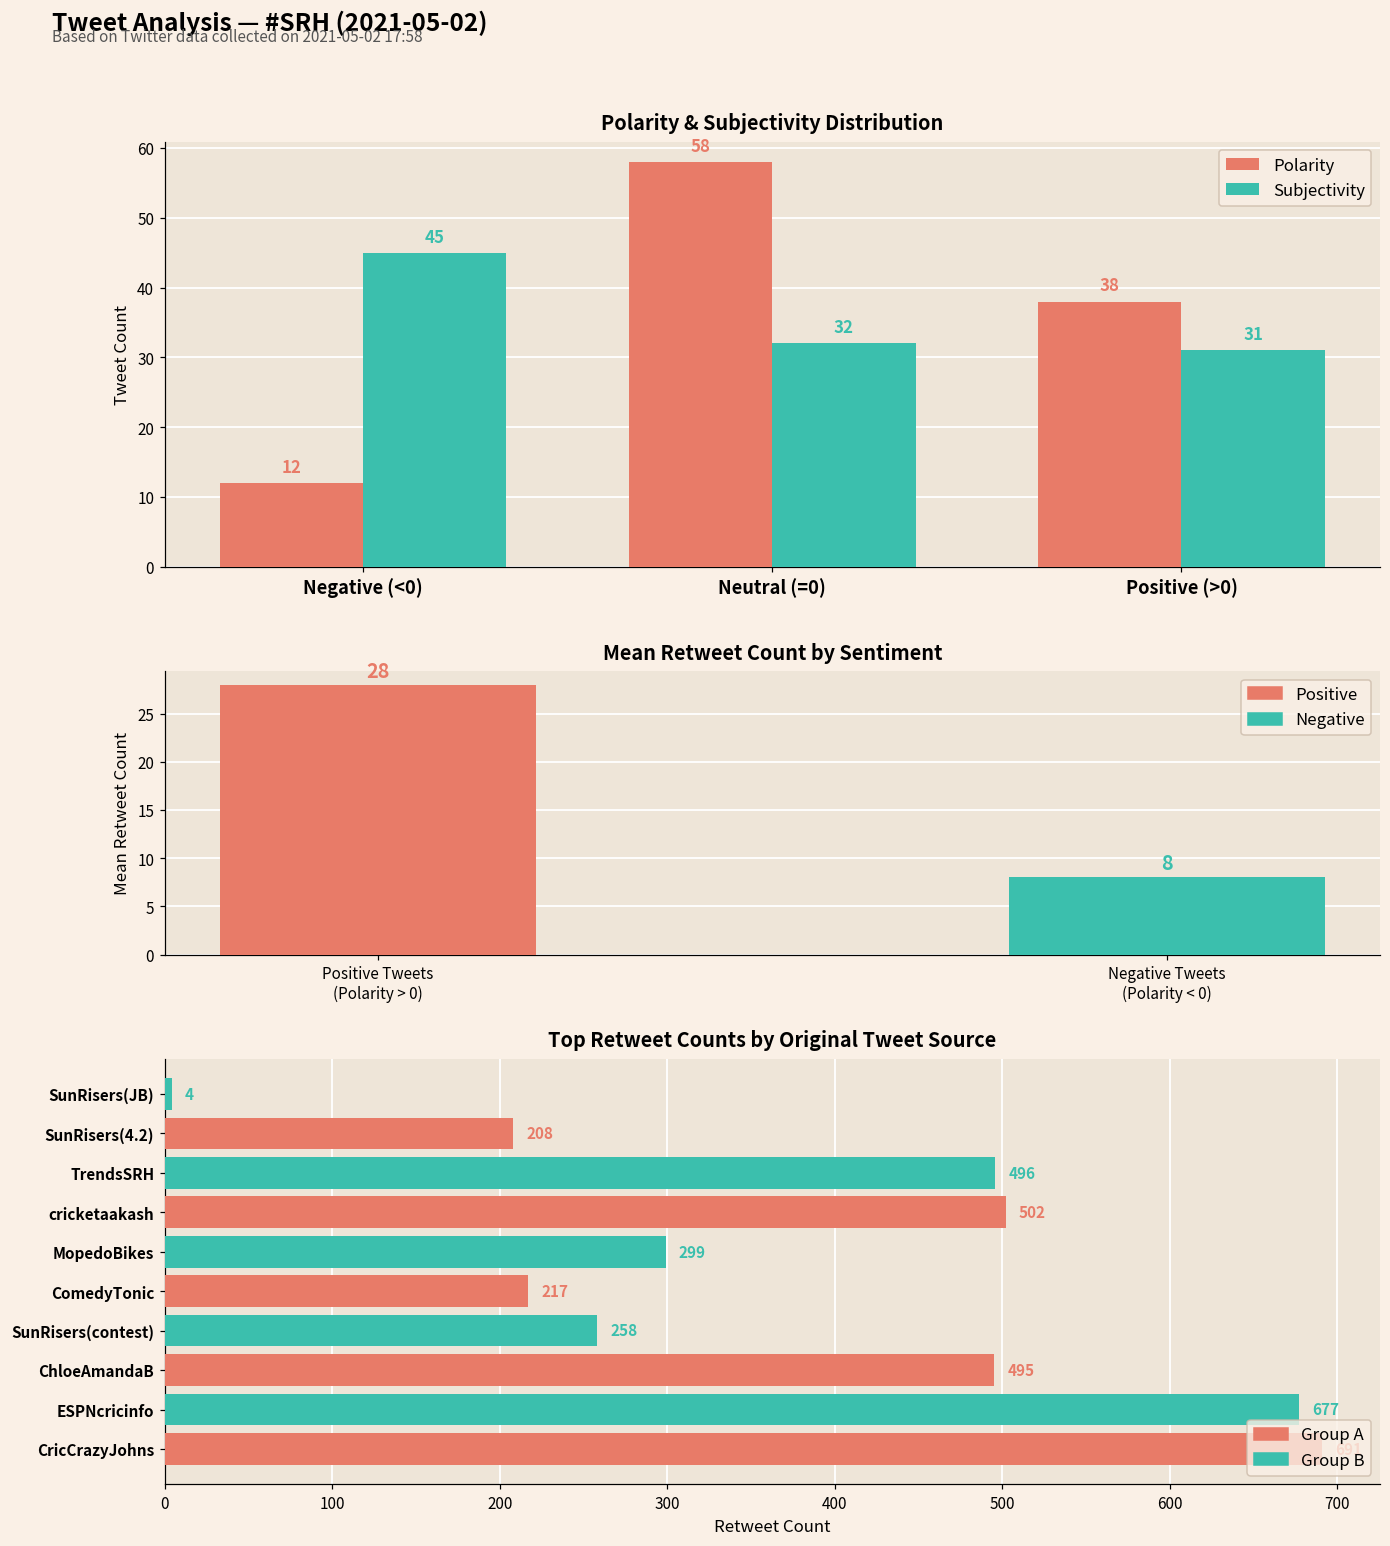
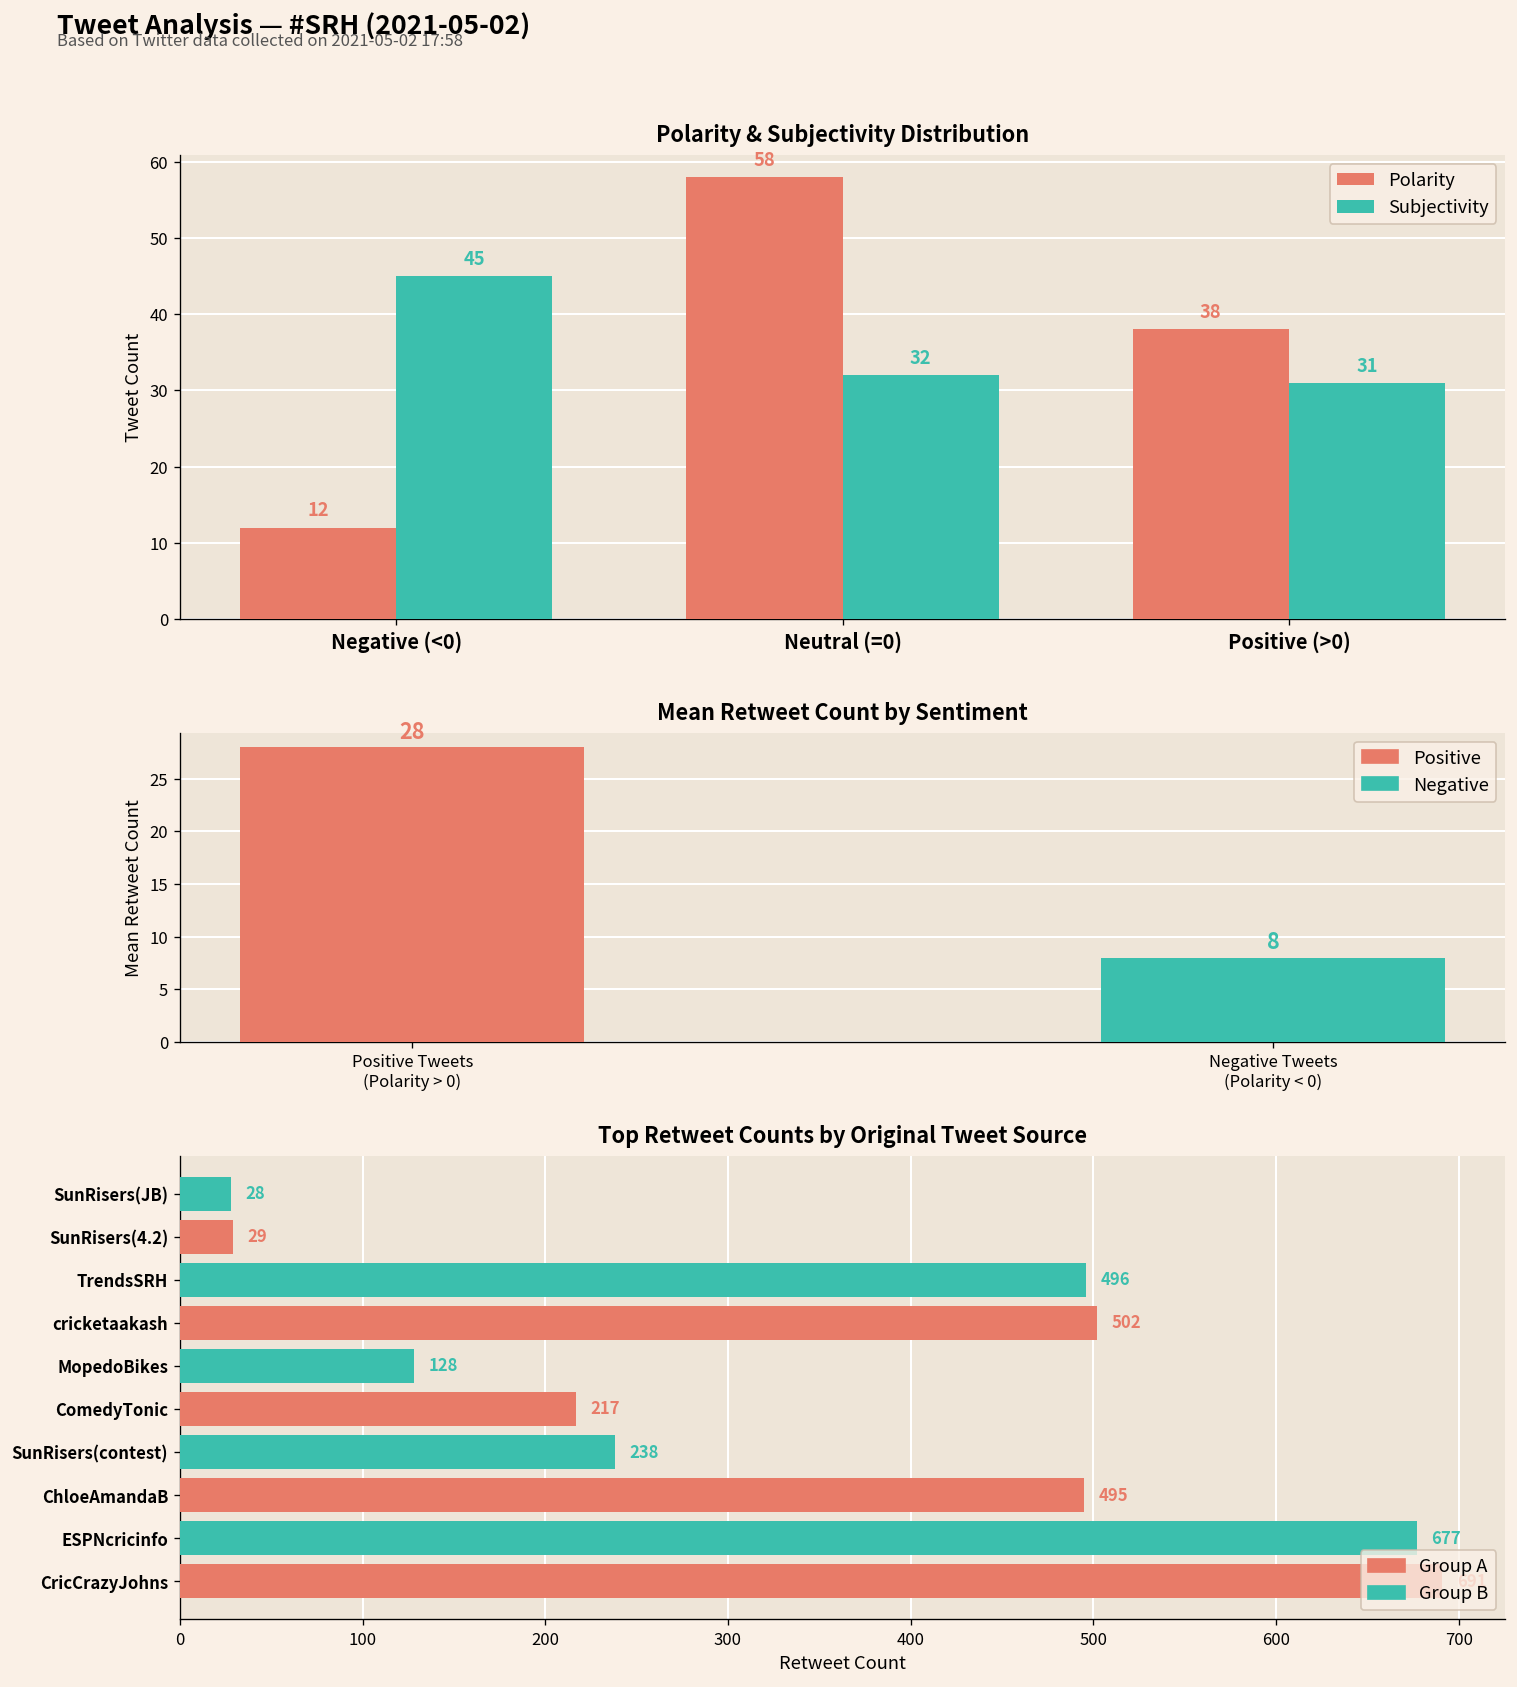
Top Retweet Counts by Original Tweet Source, SunRisers(JB): 4 -> 28
Top Retweet Counts by Original Tweet Source, SunRisers(4.2): 208 -> 29
Top Retweet Counts by Original Tweet Source, MopedoBikes: 299 -> 128
Top Retweet Counts by Original Tweet Source, SunRisers(contest): 258 -> 238
